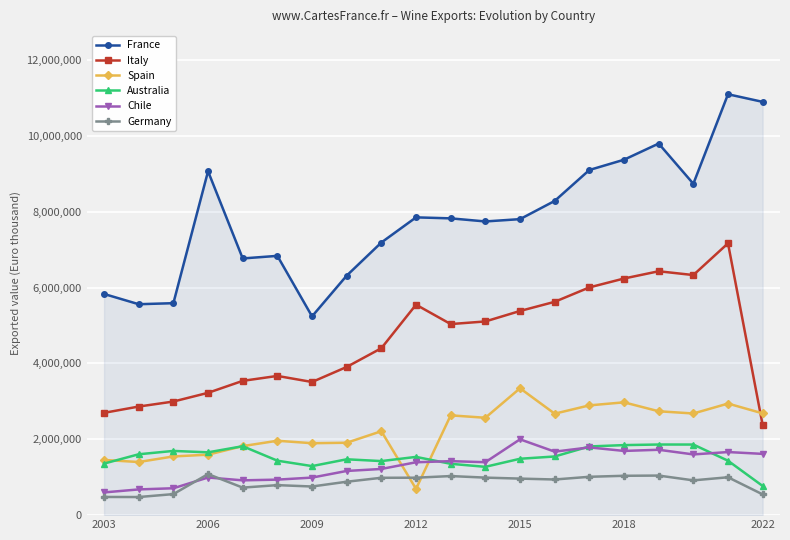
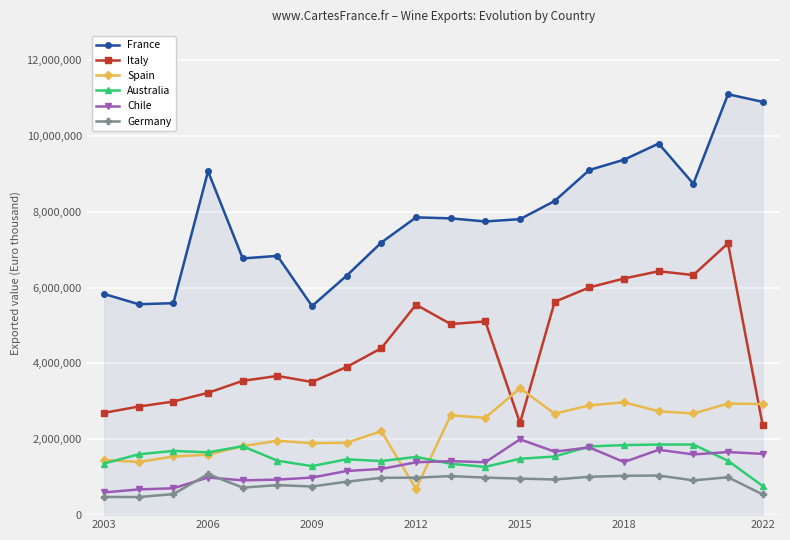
France, 2009: 5,200,000 -> 5,500,000
Italy, 2015: 5,400,000 -> 2,400,000
Chile, 2018: 1,700,000 -> 1,400,000
Spain, 2022: 2,700,000 -> 2,900,000
